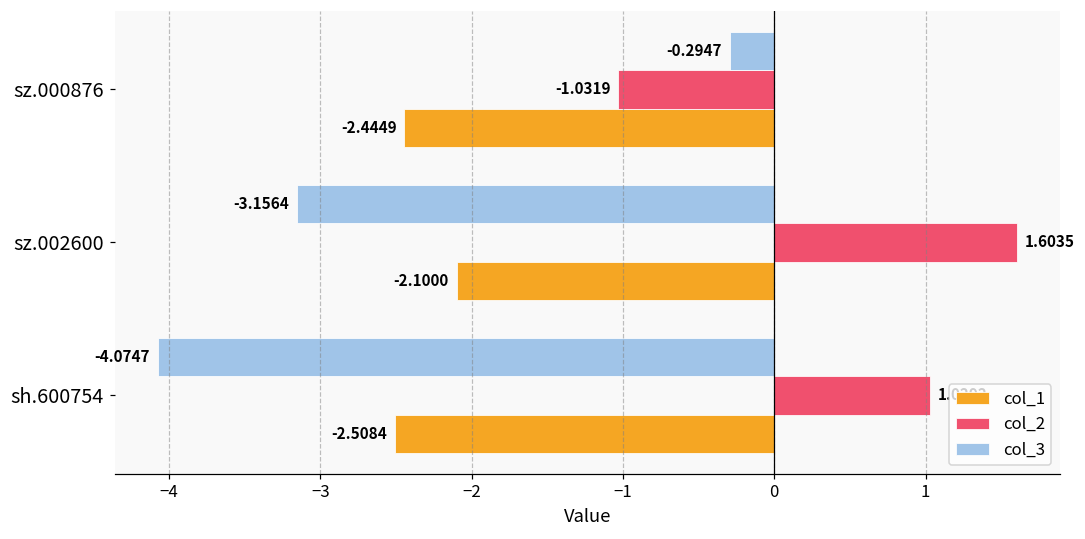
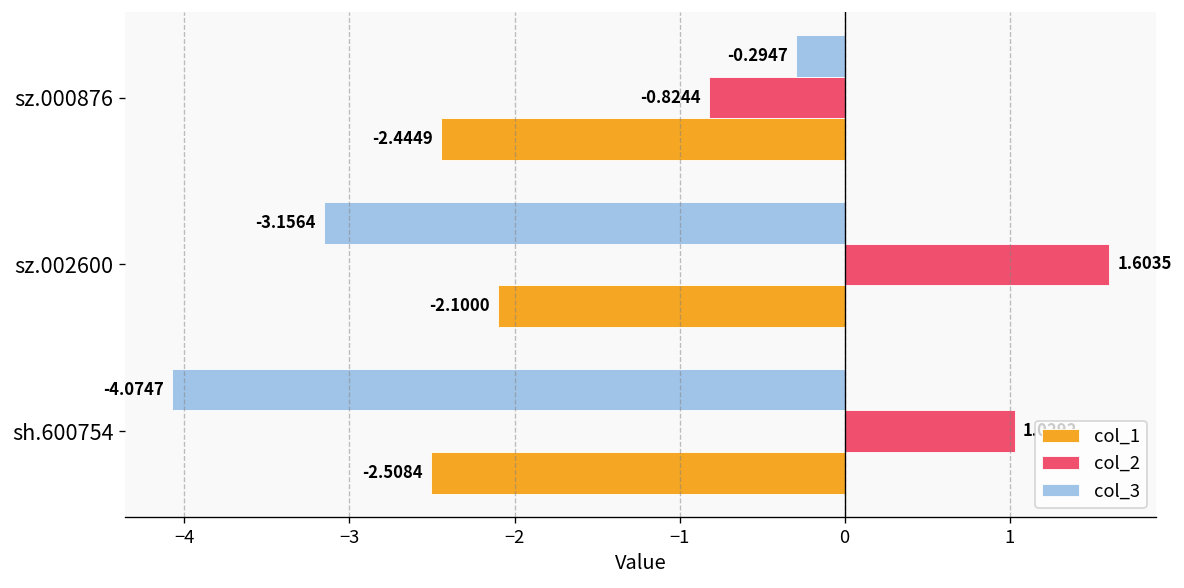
col_2, sz.000876: -1.0319 -> -0.8244
